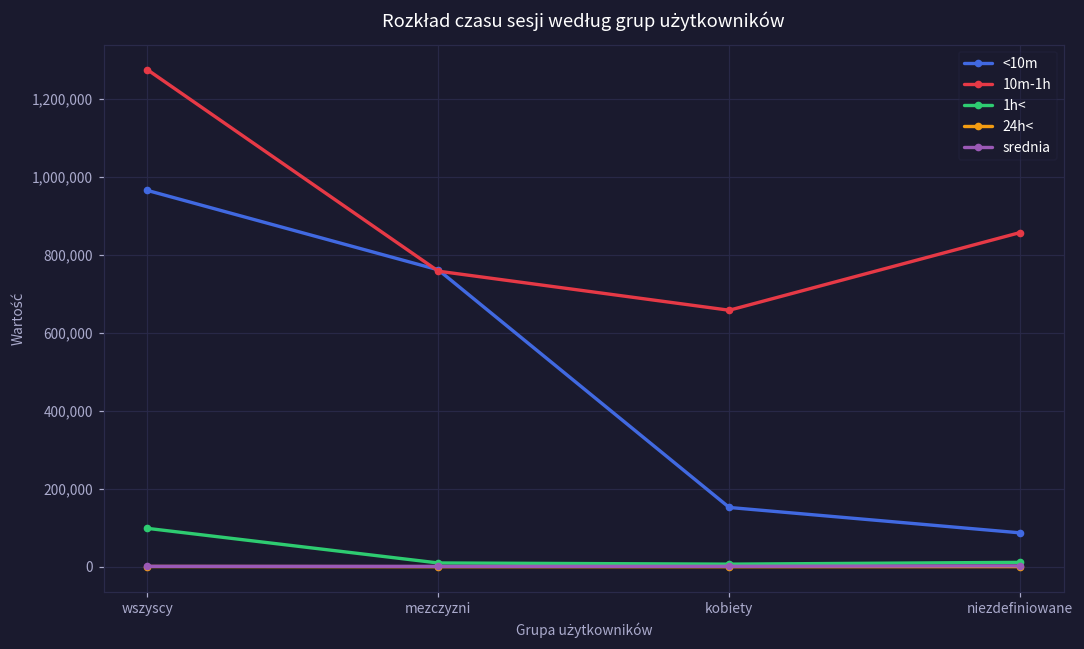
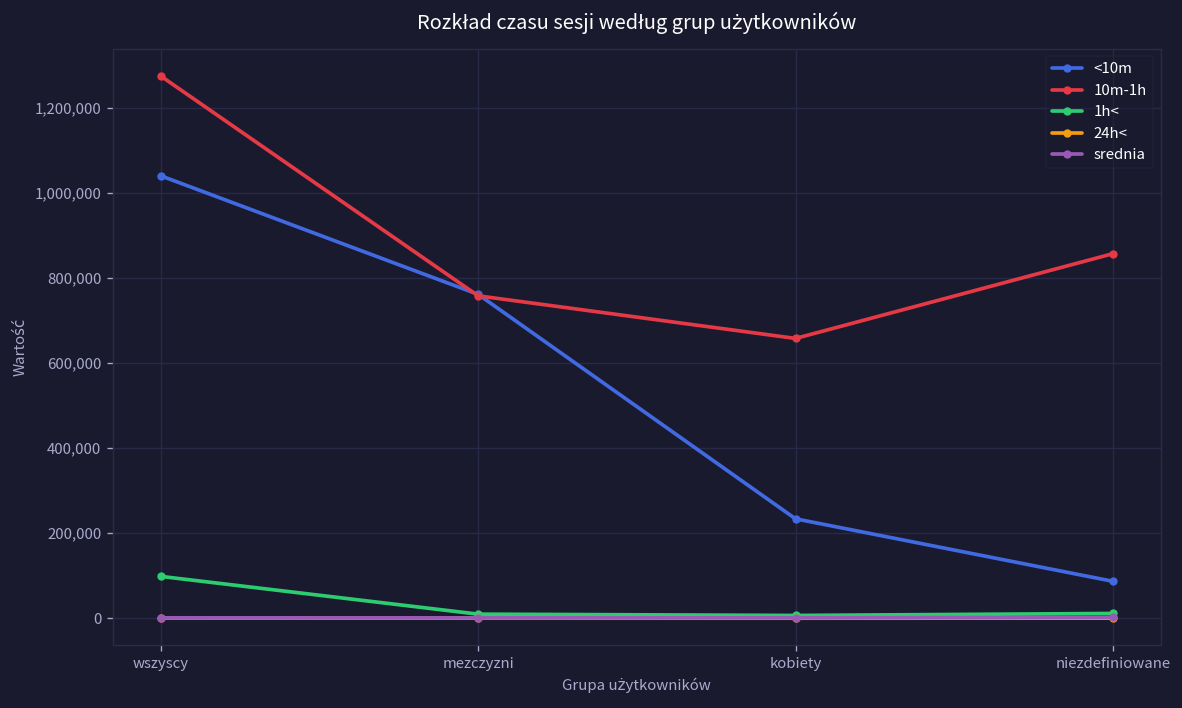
<10m, wszyscy: 970,000 -> 1,040,000
<10m, kobiety: 150,000 -> 230,000
